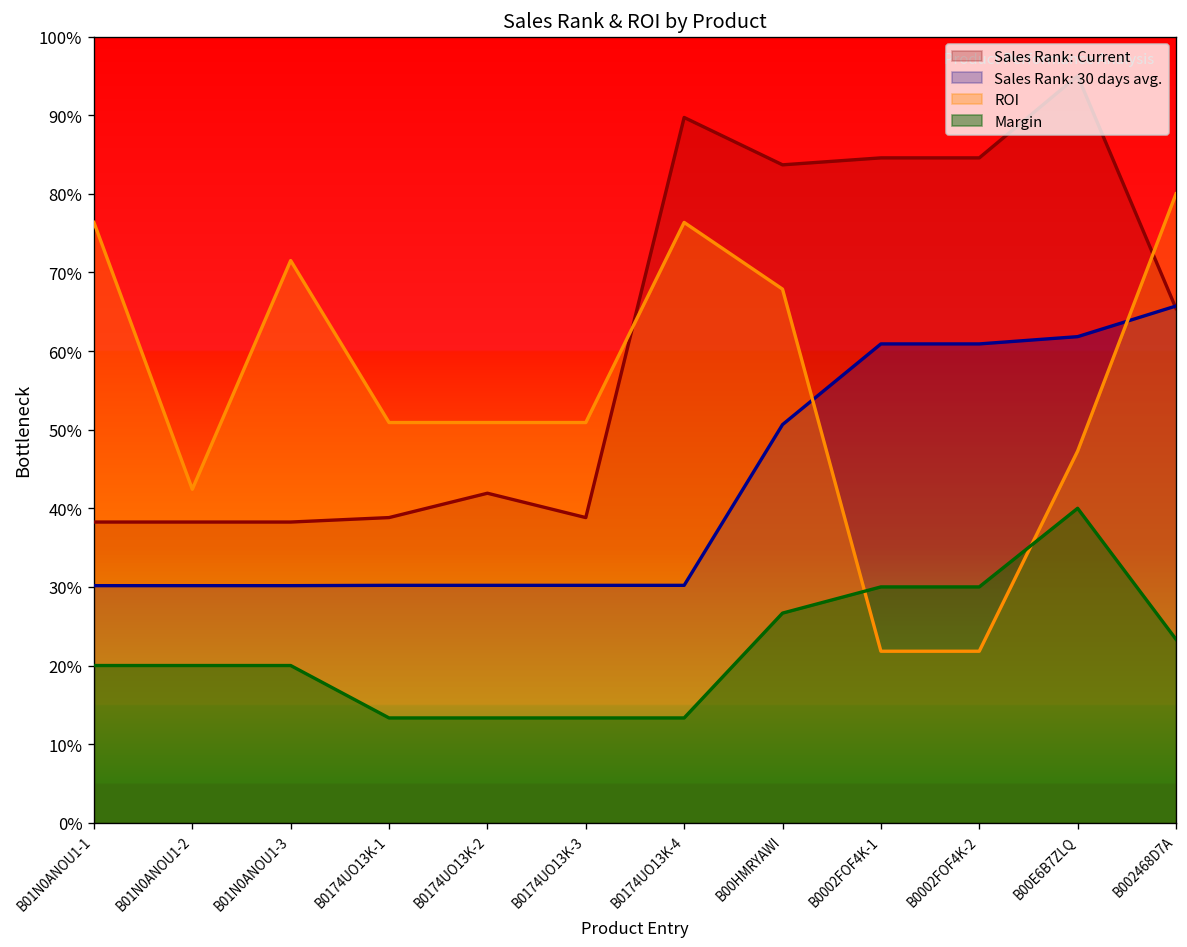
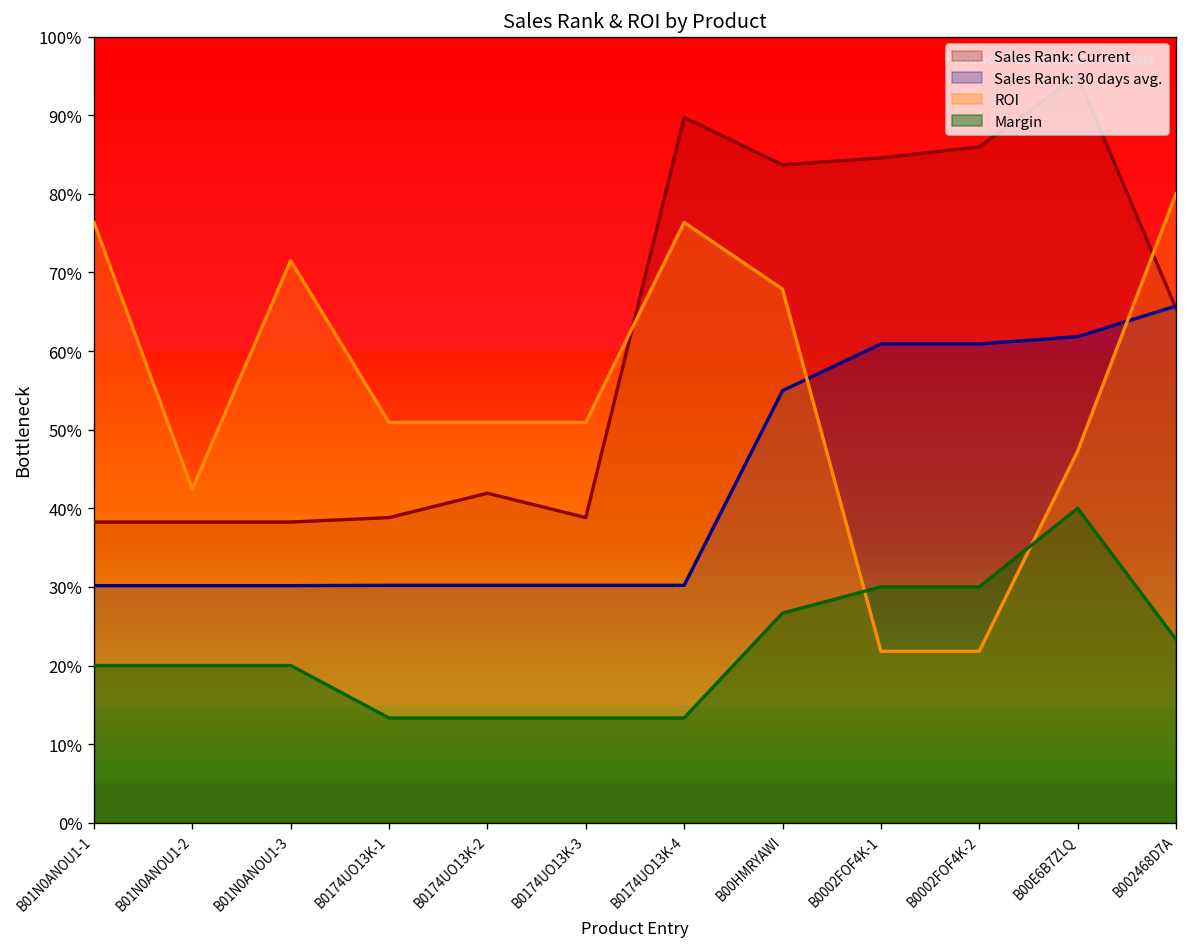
Sales Rank: 30 days avg., B00HMRYAWI: 51% -> 55%
Sales Rank: Current, B0002FOF4K-2: 85% -> 86%
